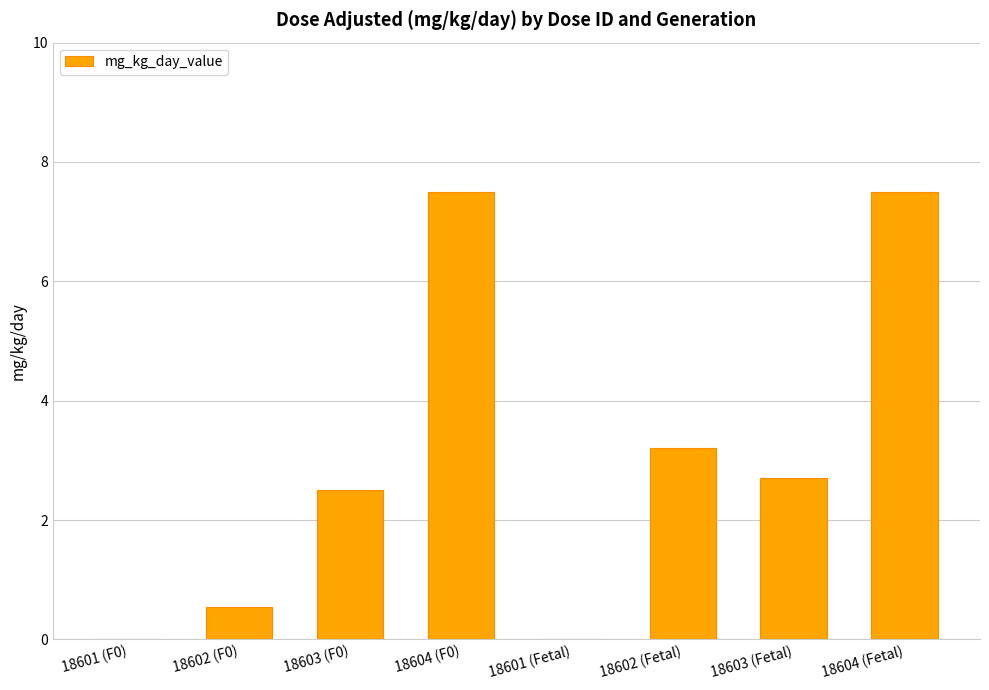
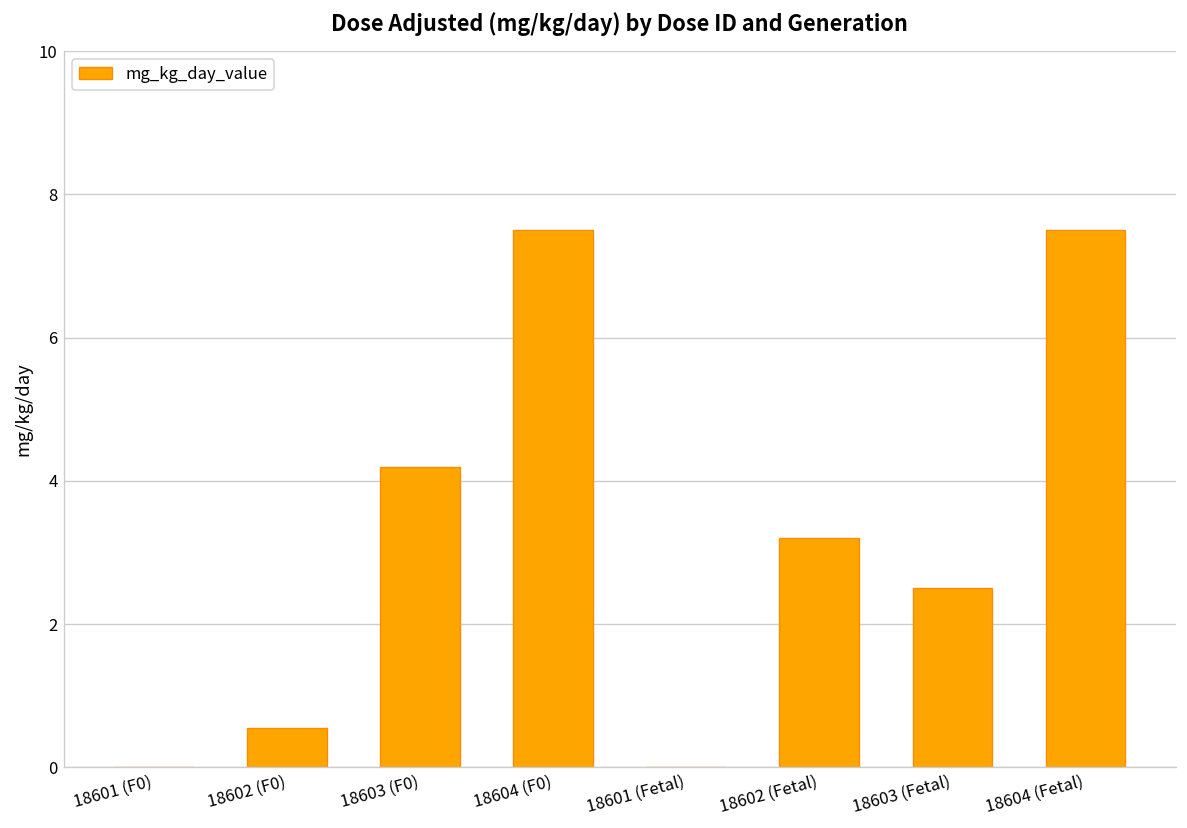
18603 (F0): 2.5 -> 4.2
18603 (Fetal): 2.7 -> 2.5
